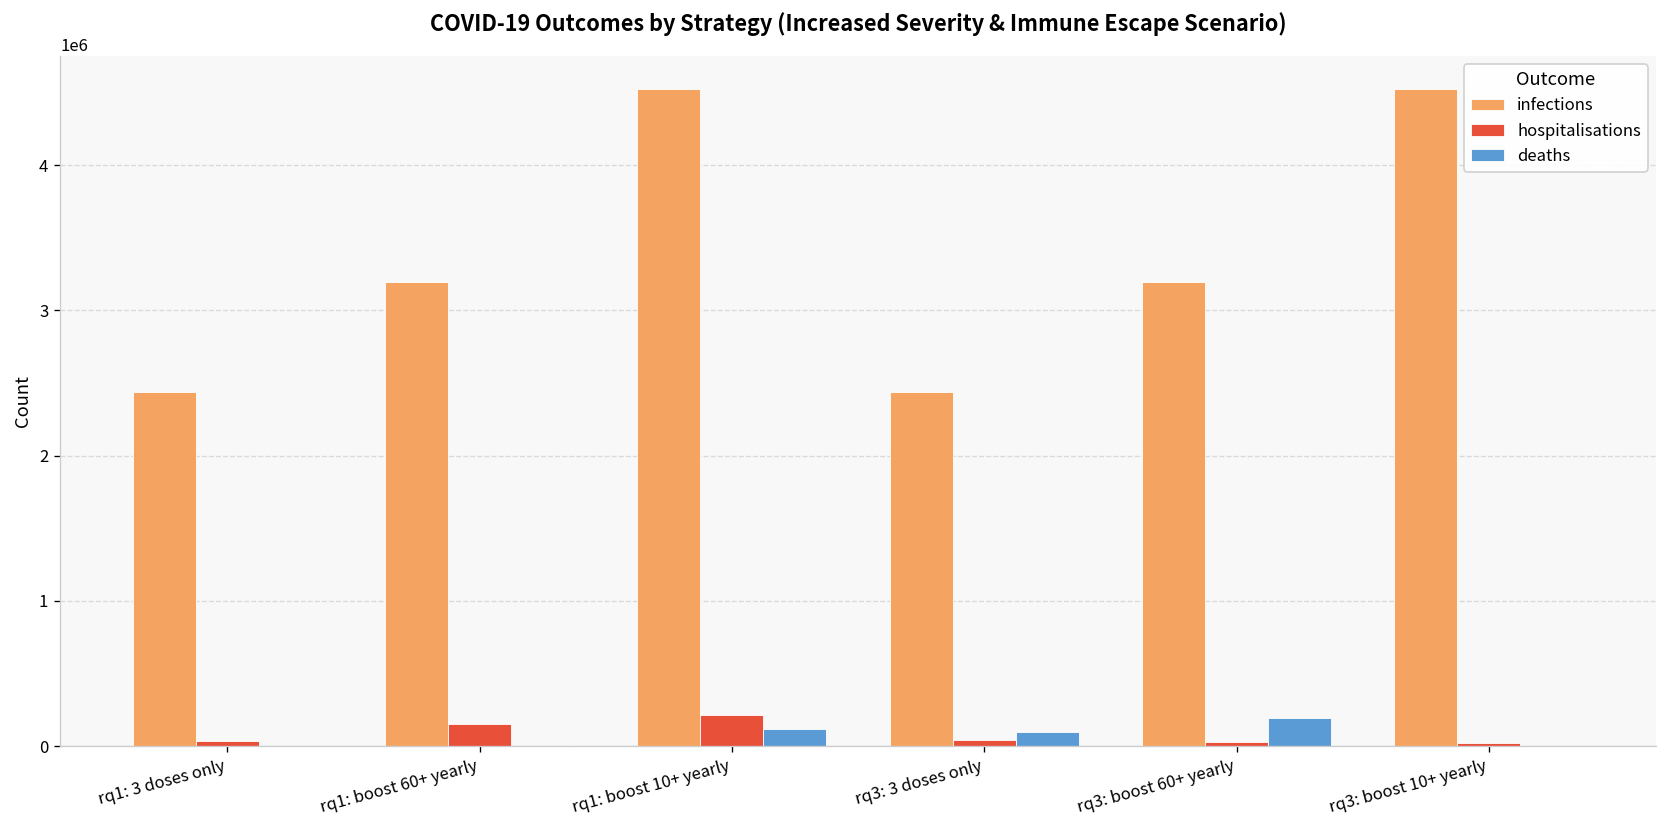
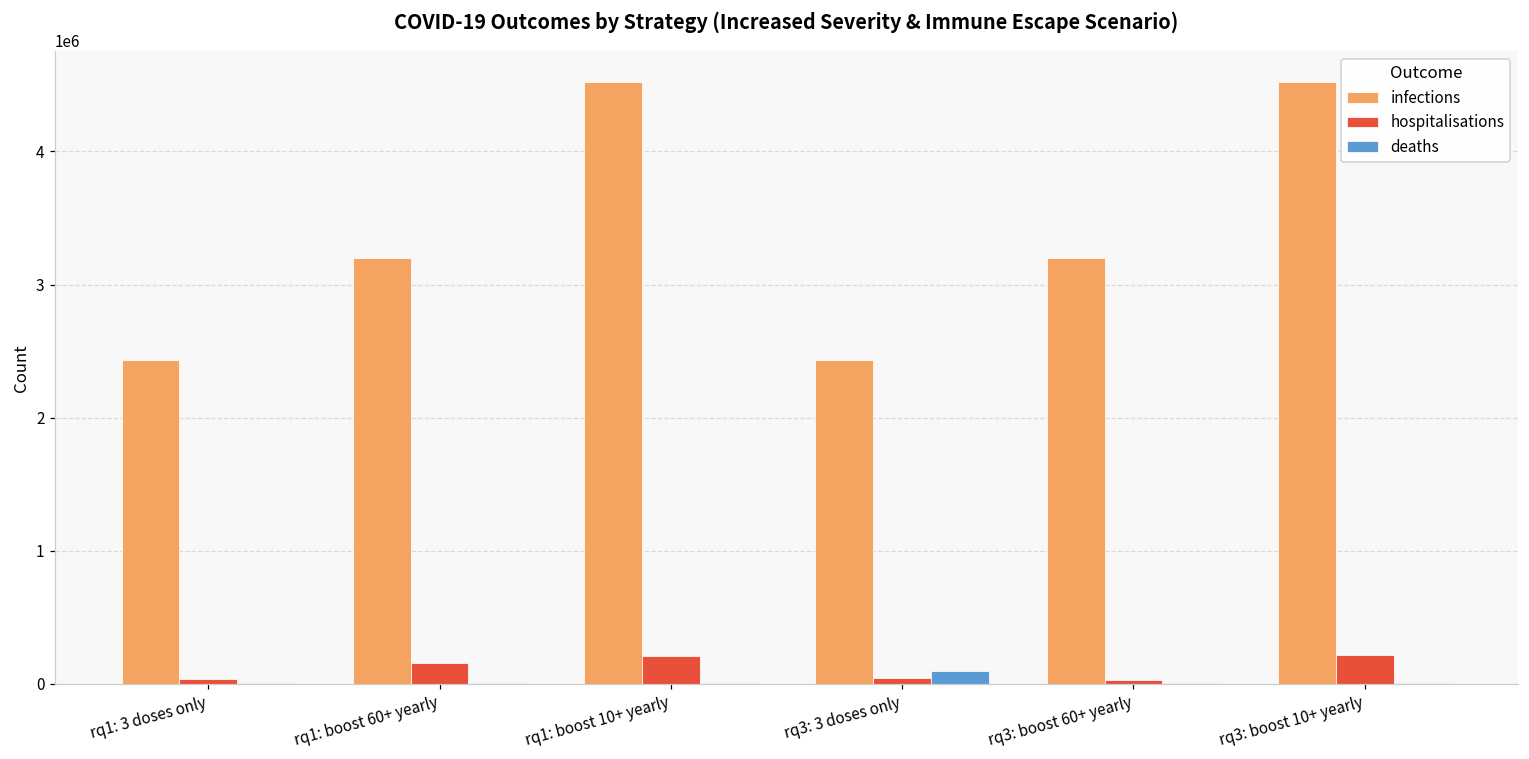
deaths, rq1: boost 10+ yearly: 110000 -> 10000
deaths, rq3: boost 60+ yearly: 190000 -> 10000
hospitalisations, rq3: boost 10+ yearly: 20000 -> 220000
